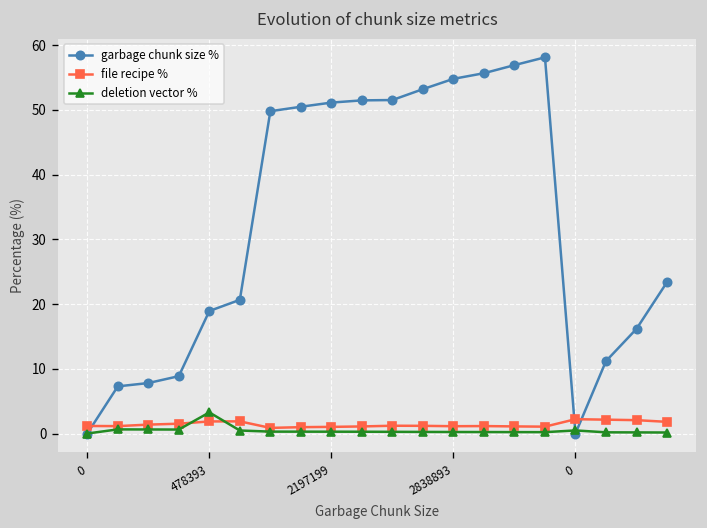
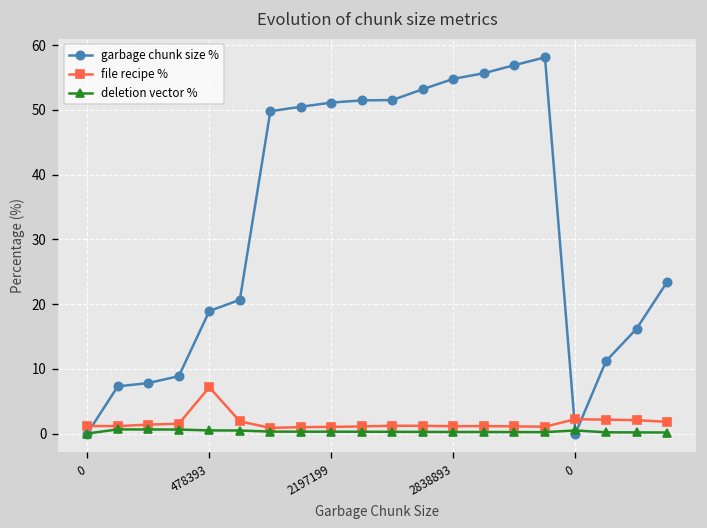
file recipe %, 478393: 2 -> 7
deletion vector %, 478393: 3 -> 0
